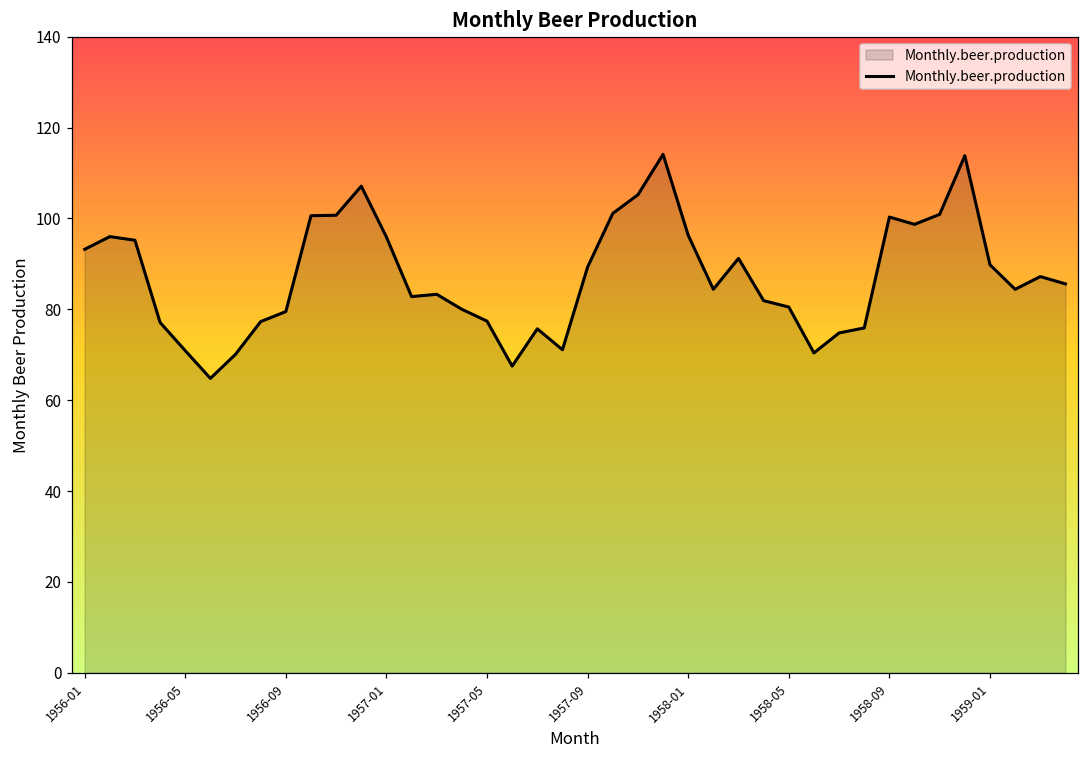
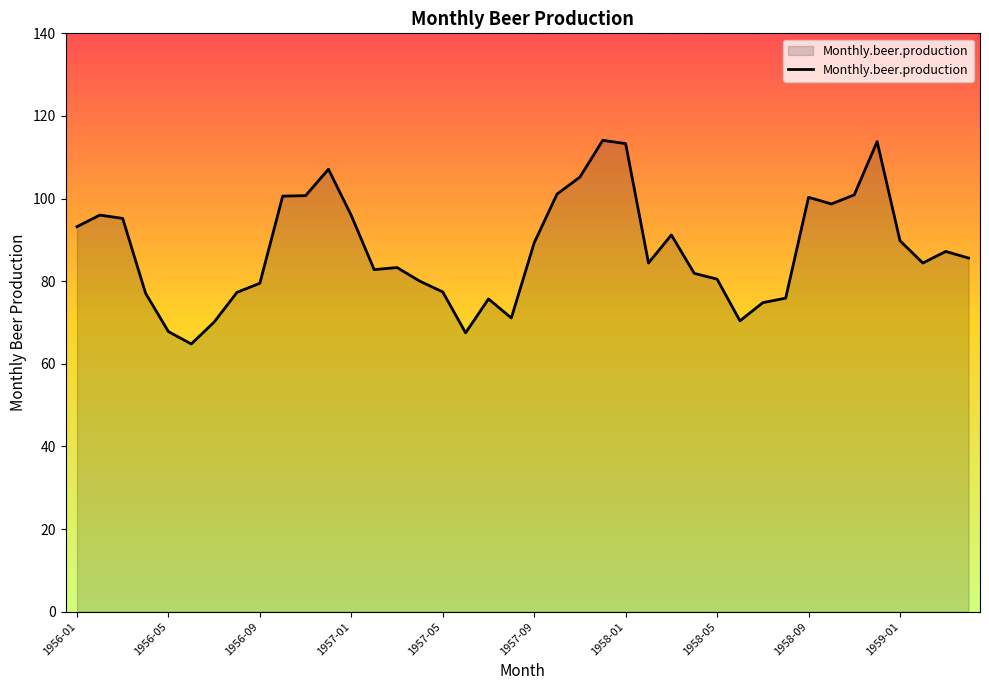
1956-05: 71 -> 68
1958-01: 96 -> 113
